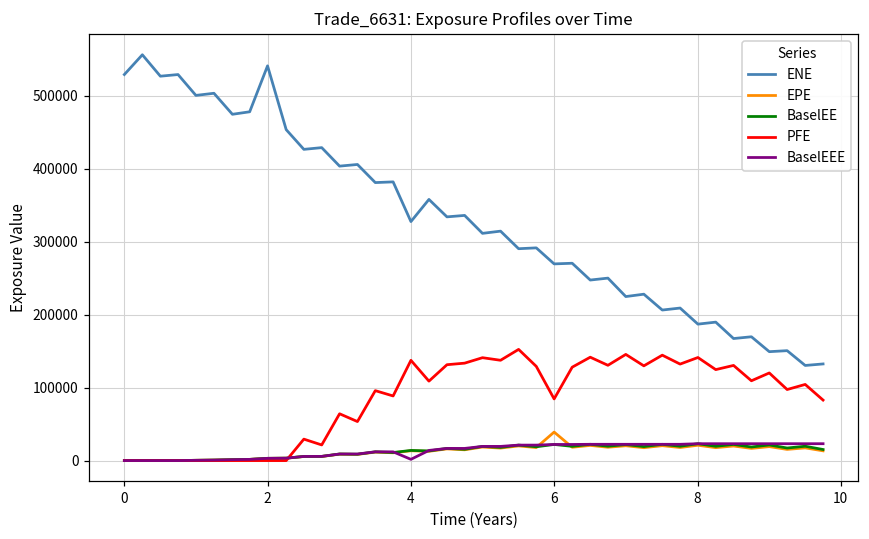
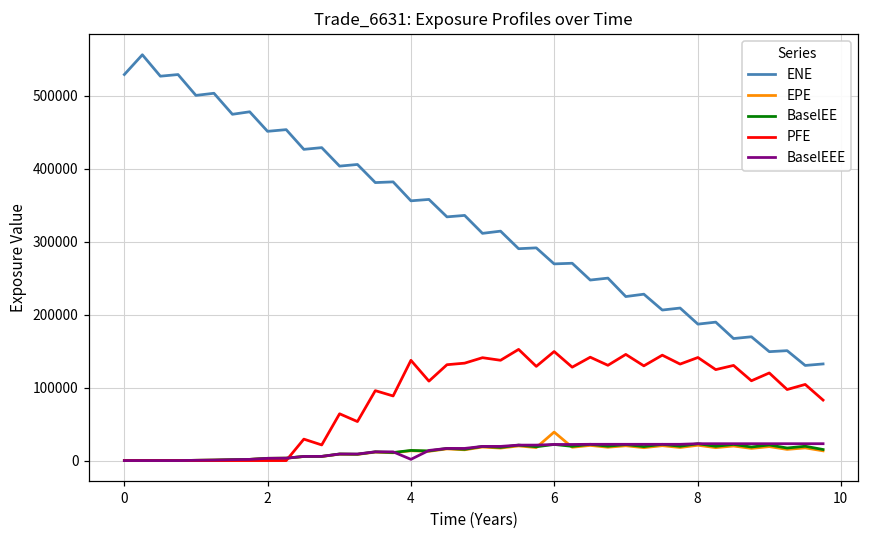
ENE, 2: 540000 -> 450000
ENE, 4: 330000 -> 360000
PFE, 6: 80000 -> 150000
